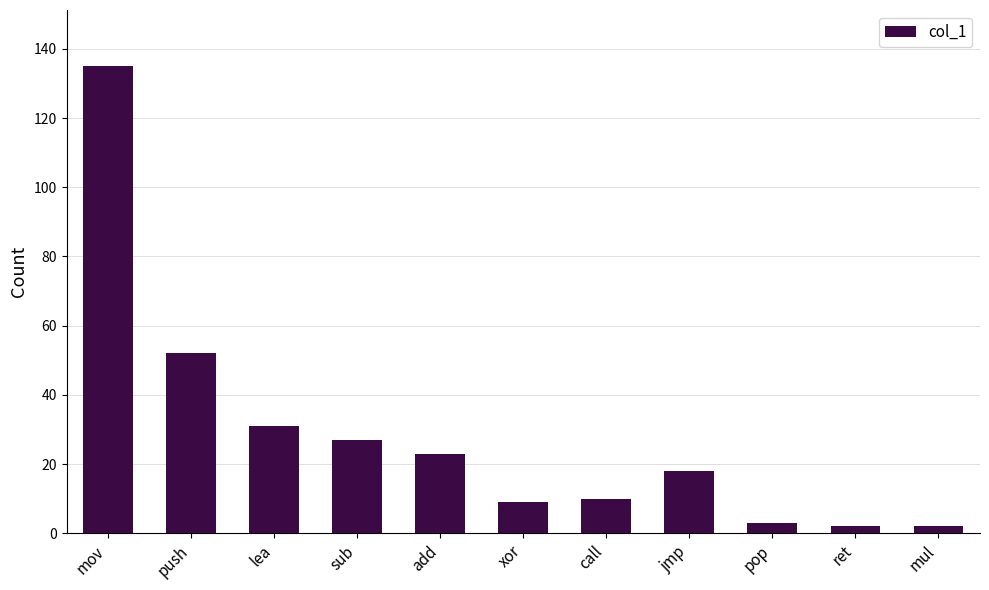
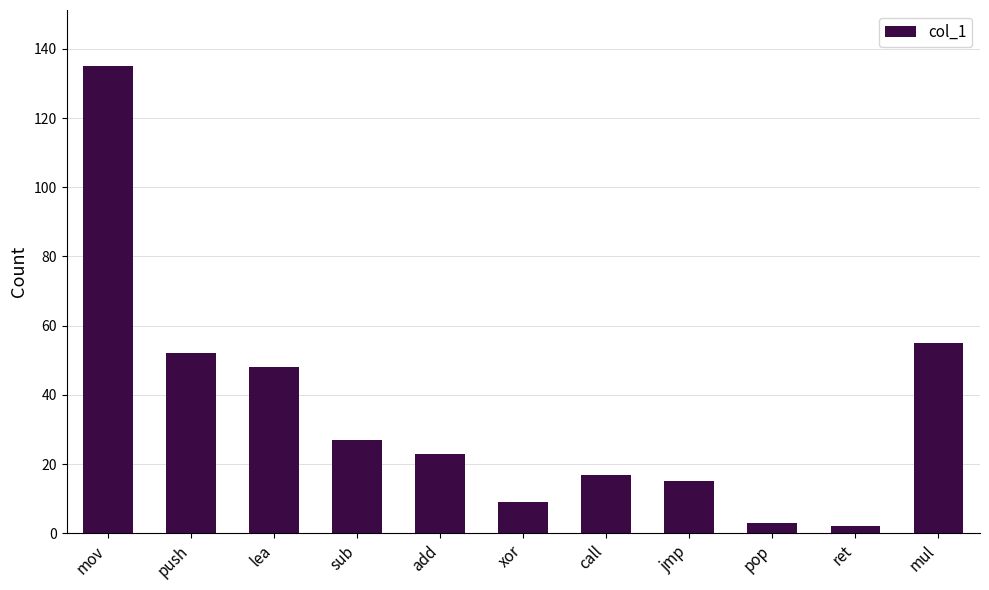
lea: 31 -> 48
call: 10 -> 17
jmp: 18 -> 15
mul: 2 -> 55
